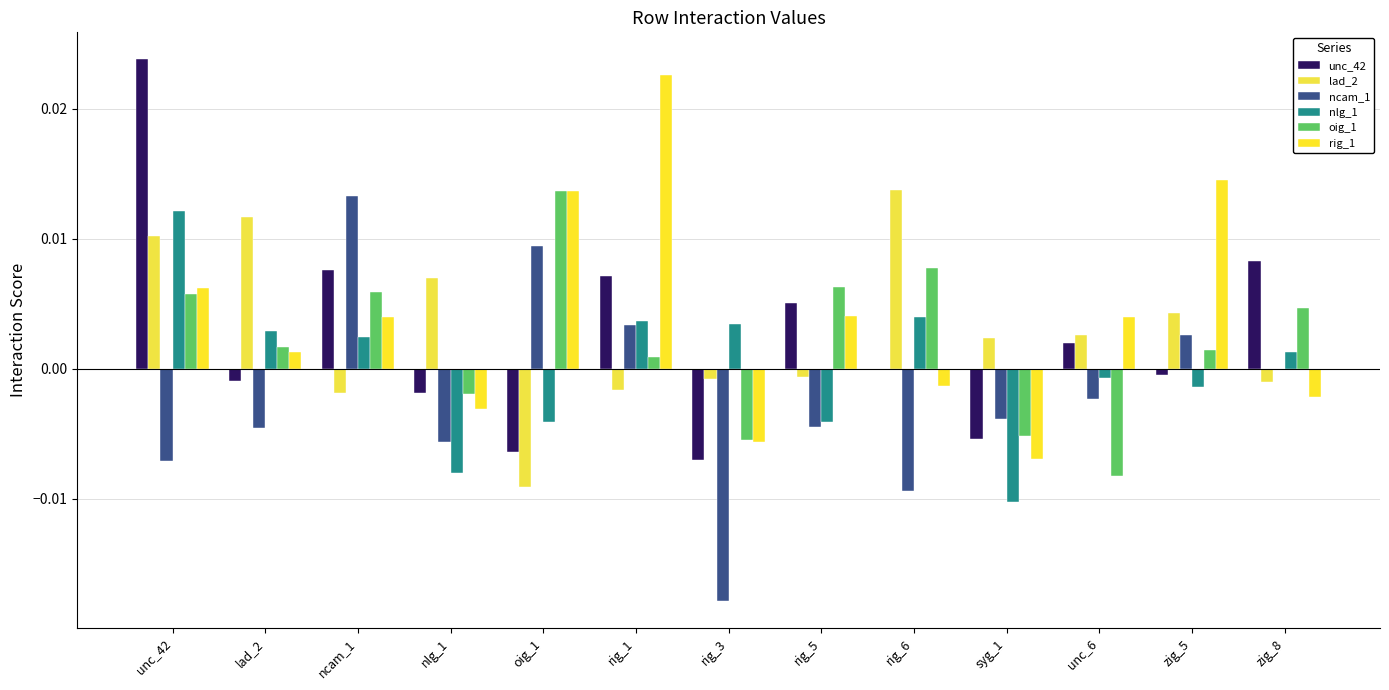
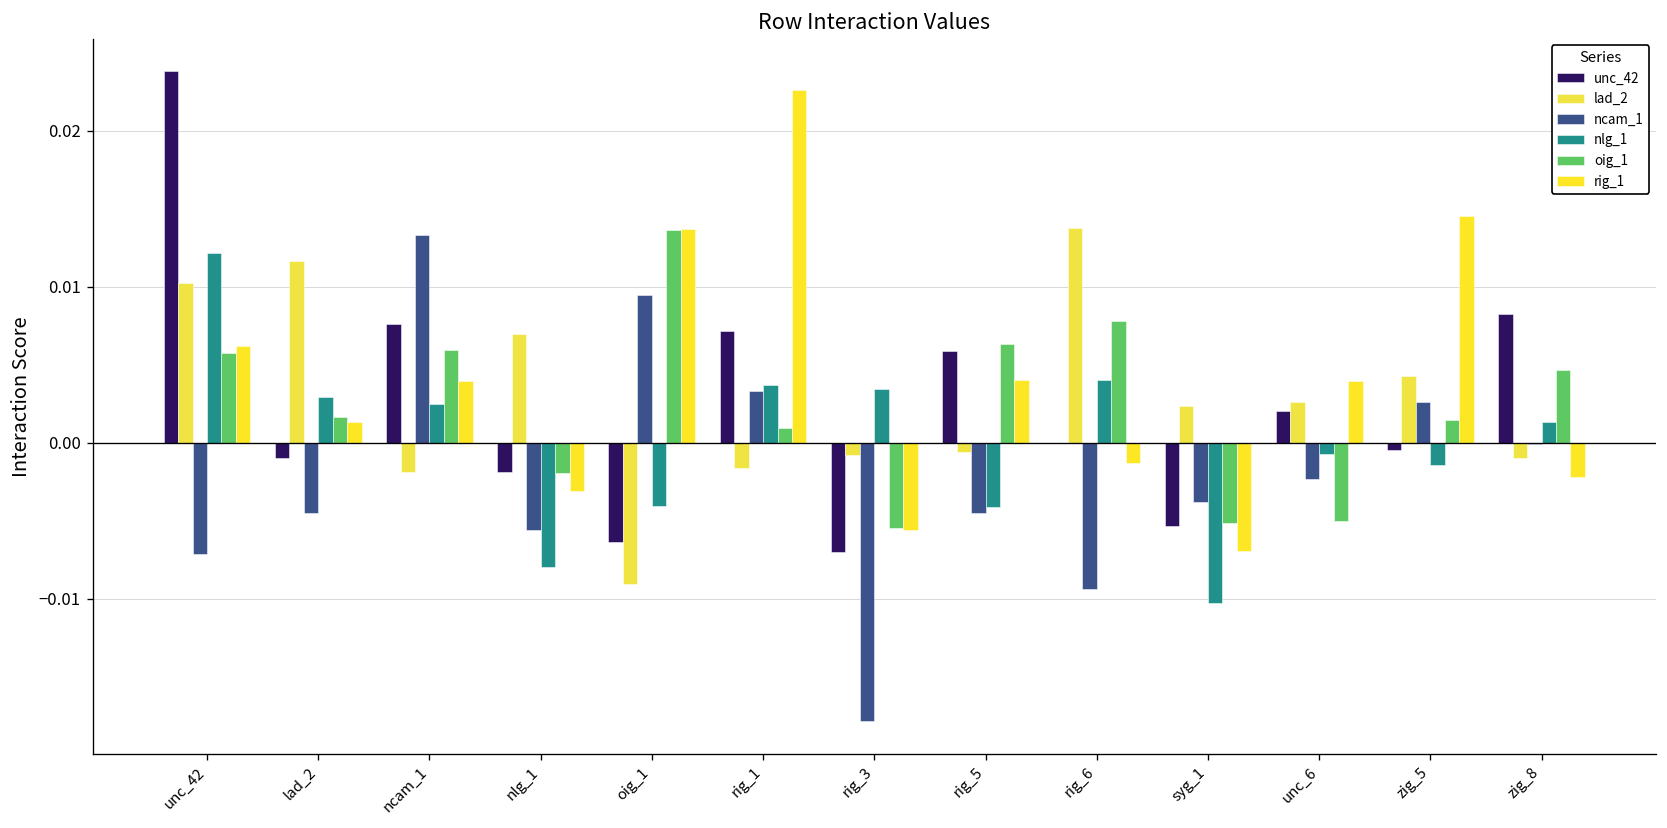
unc_42, rig_5: 0.0051 -> 0.0059
oig_1, unc_6: -0.0082 -> -0.0050
